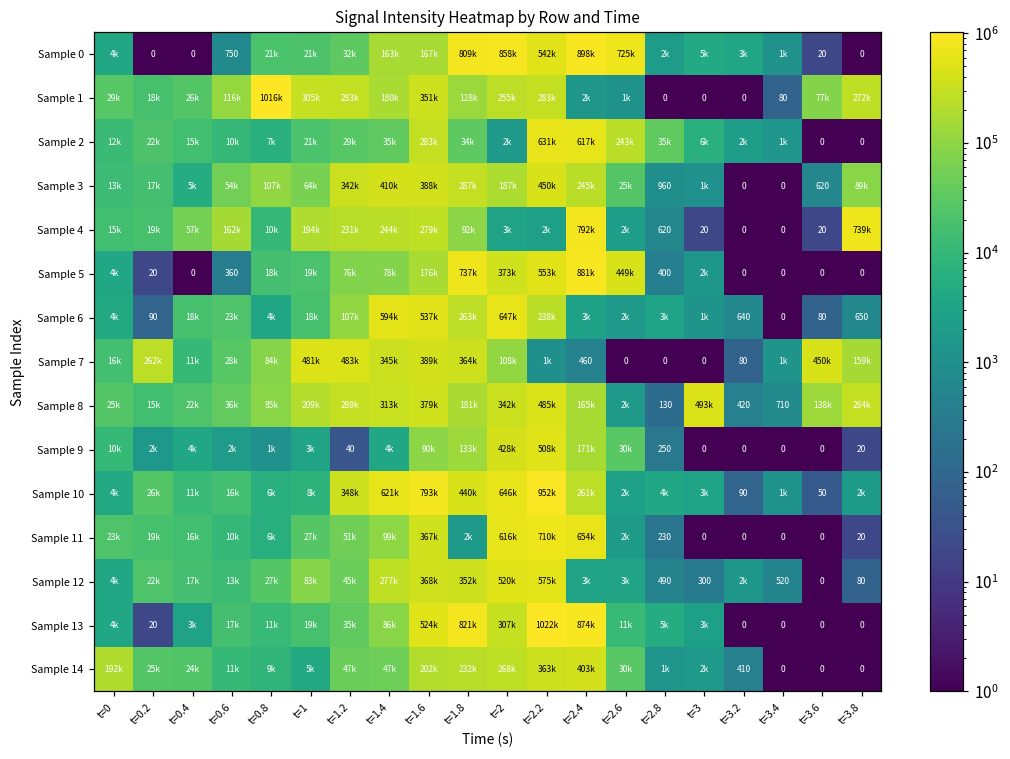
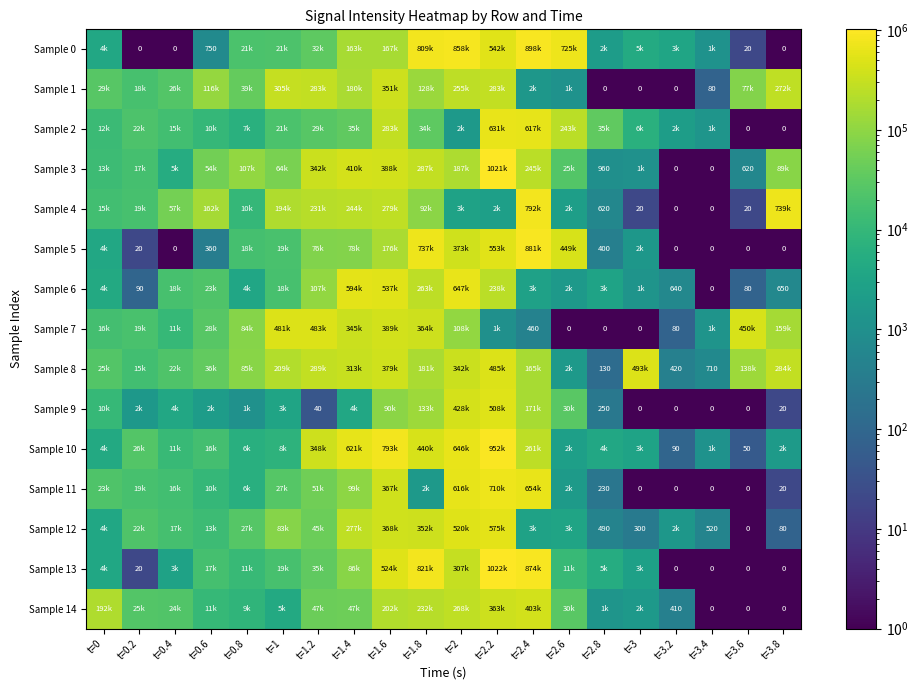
Sample 1, t=0.8: 1016k -> 39k
Sample 3, t=2.2: 450k -> 1021k
Sample 7, t=0.2: 262k -> 19k
